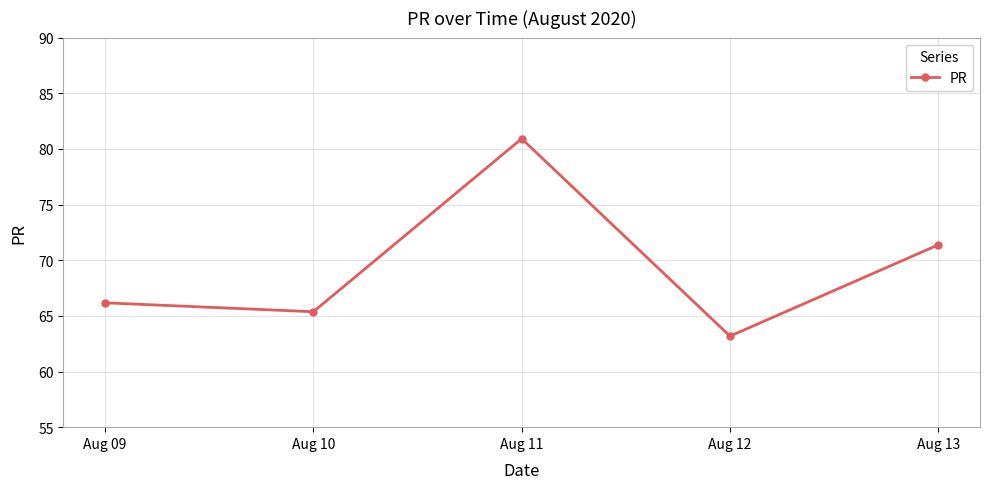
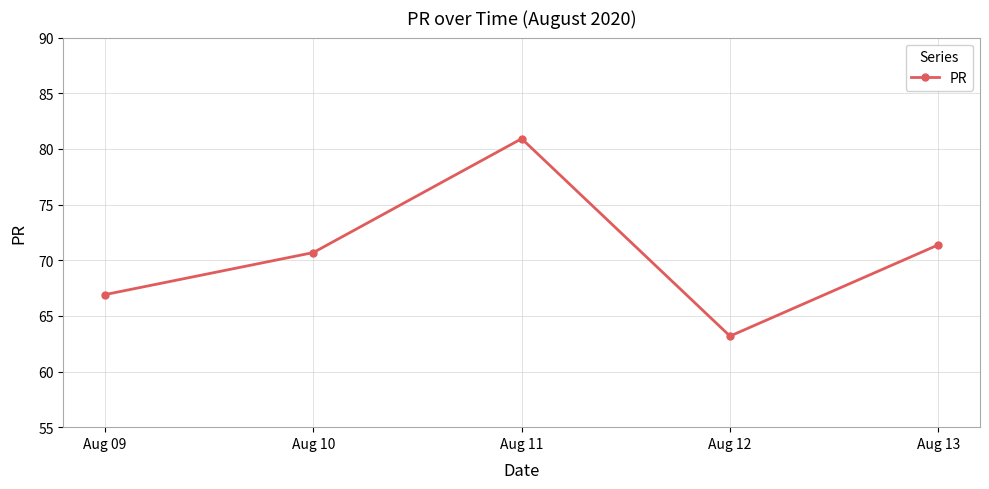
Aug 09: 66.2 -> 66.9
Aug 10: 65.4 -> 70.7
